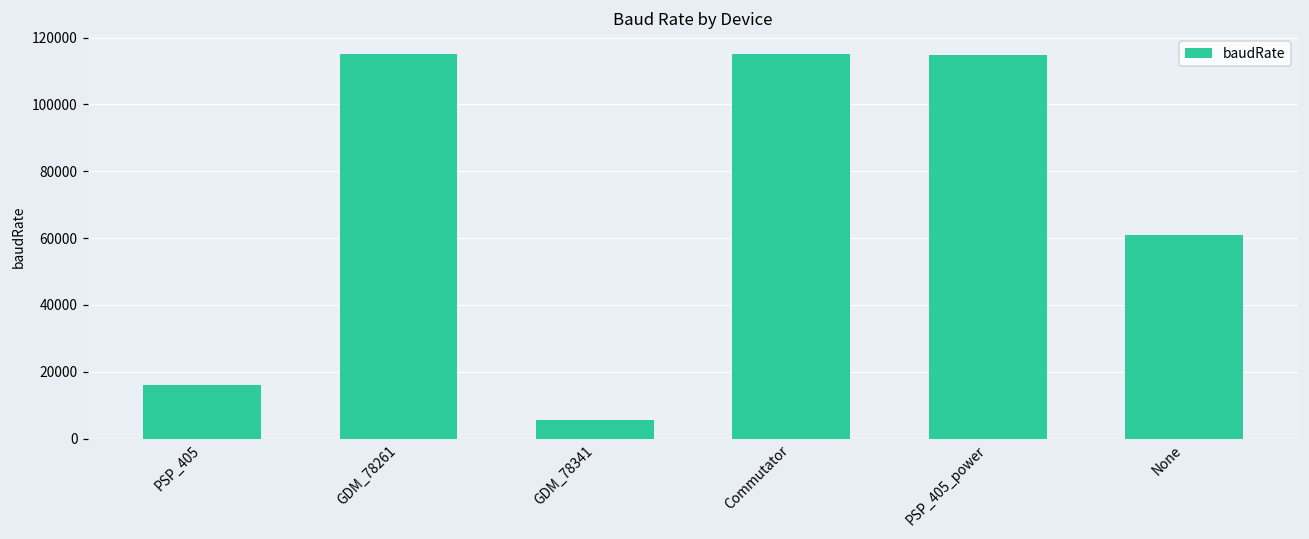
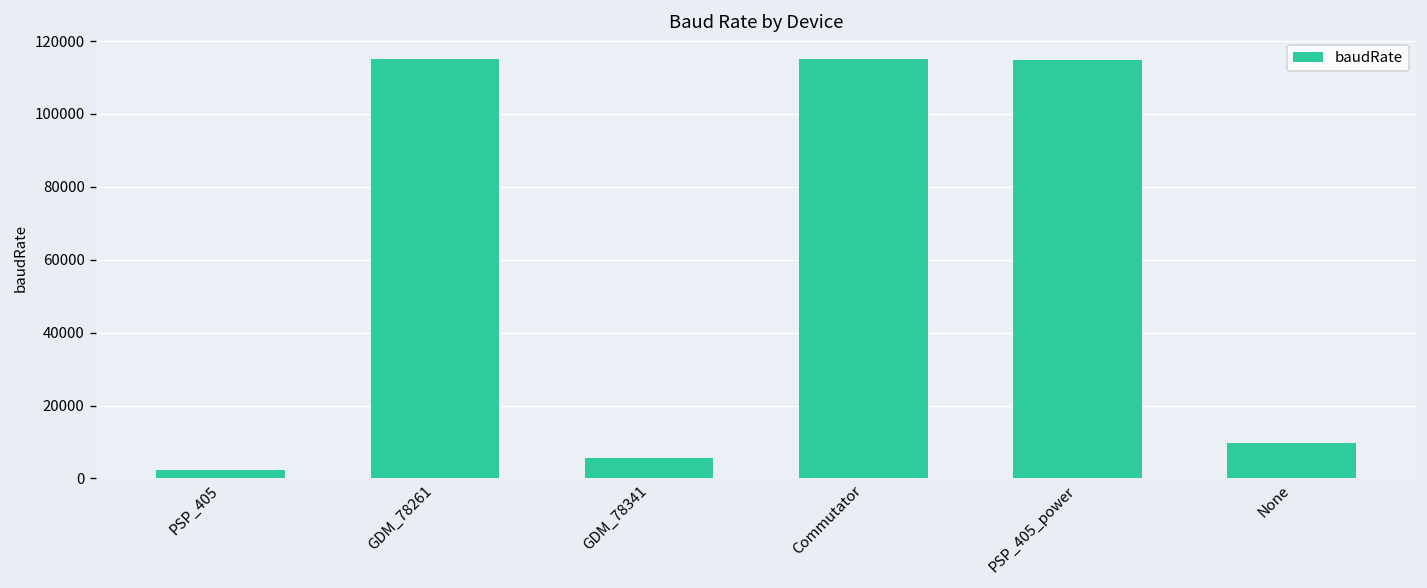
PSP_405: 16000 -> 2000
None: 61000 -> 10000
